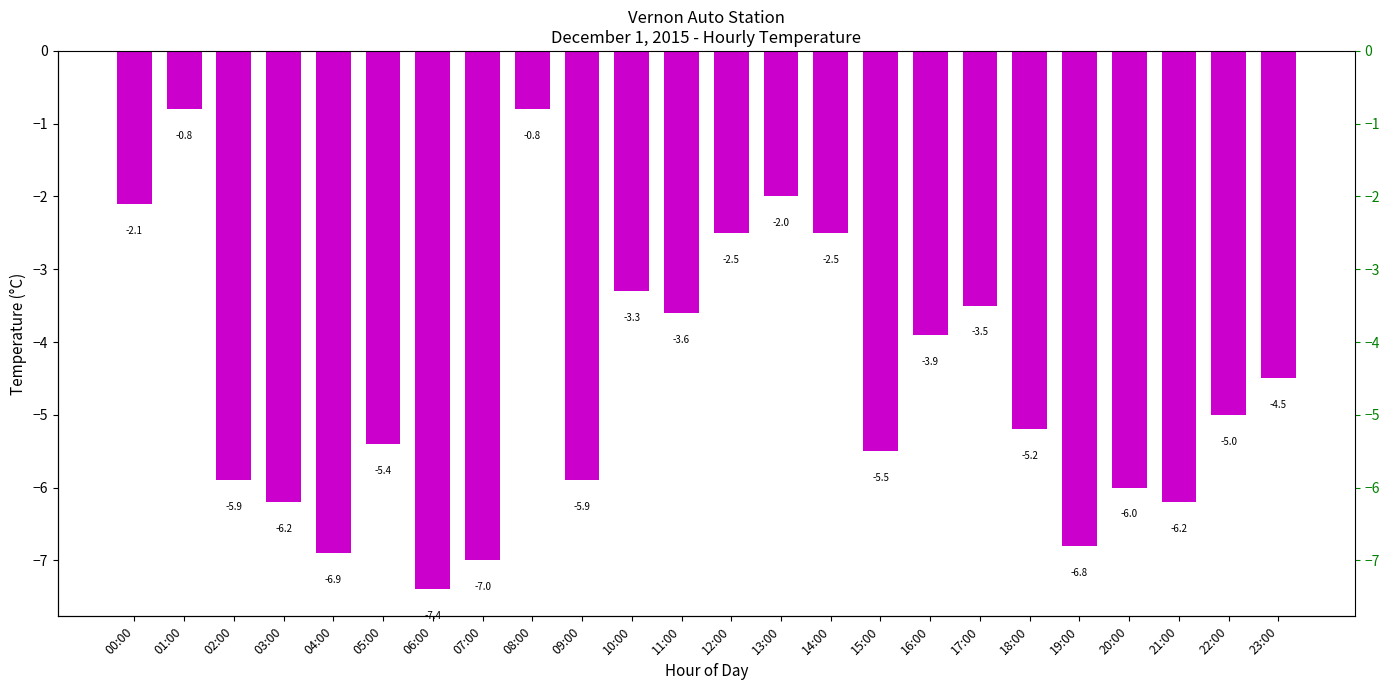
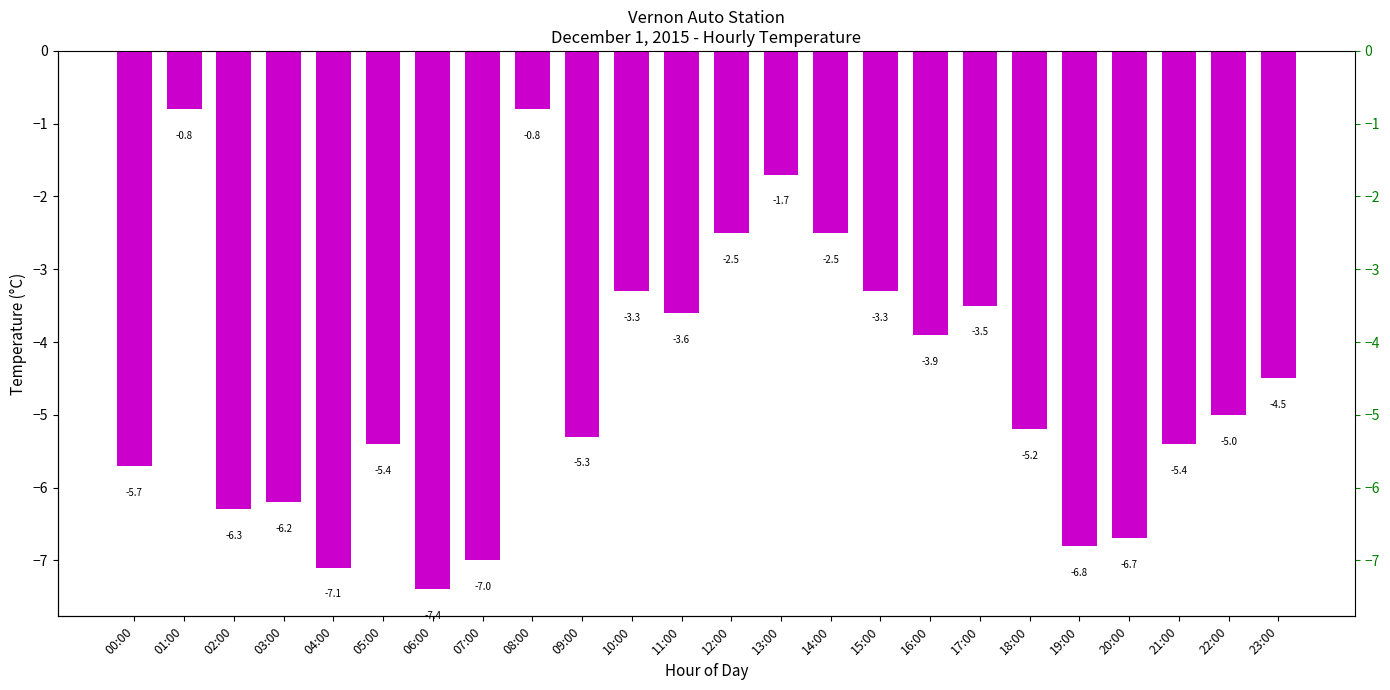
00:00: -2.1 -> -5.7
02:00: -5.9 -> -6.3
04:00: -6.9 -> -7.1
09:00: -5.9 -> -5.3
13:00: -2.0 -> -1.7
15:00: -5.5 -> -3.3
20:00: -6.0 -> -6.7
21:00: -6.2 -> -5.4
